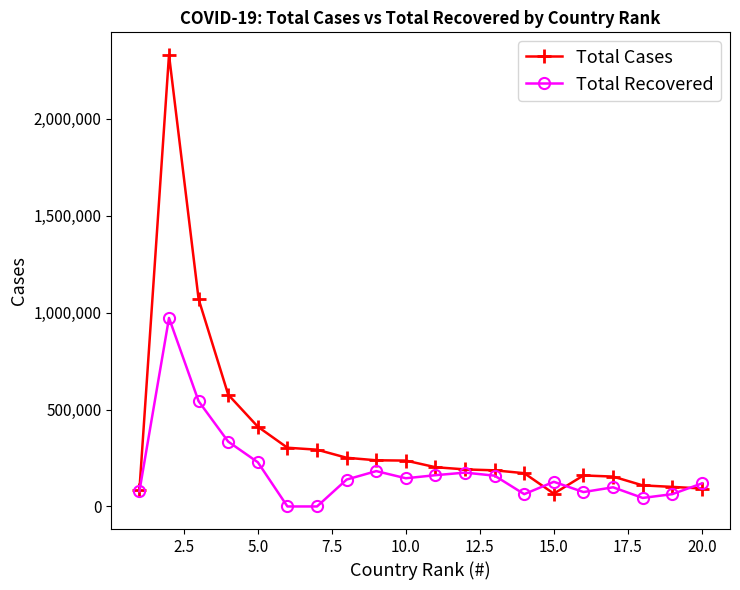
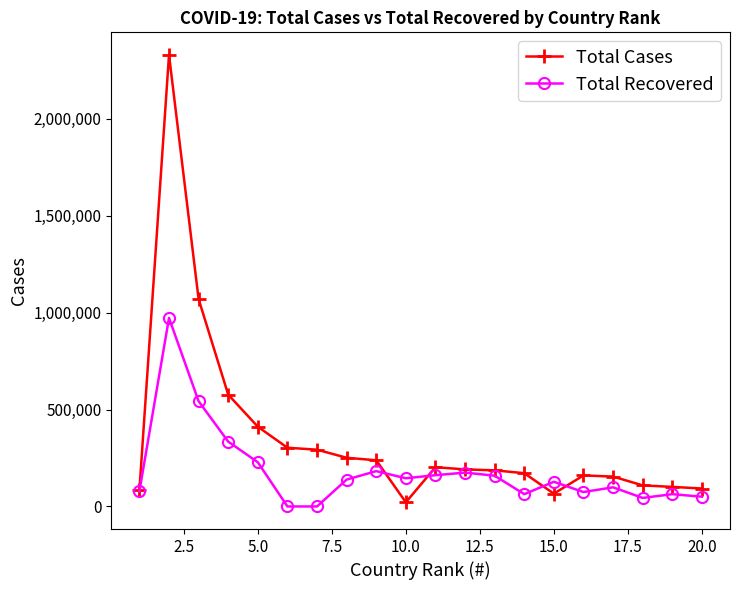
Total Cases, 10.0: 240,000 -> 20,000
Total Recovered, 20.0: 120,000 -> 50,000
